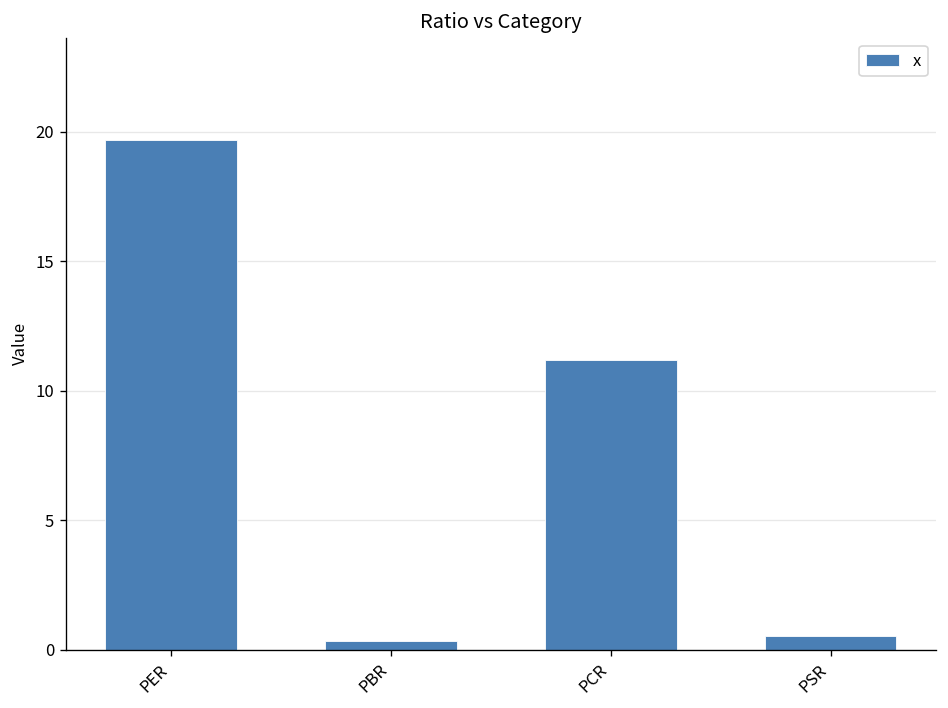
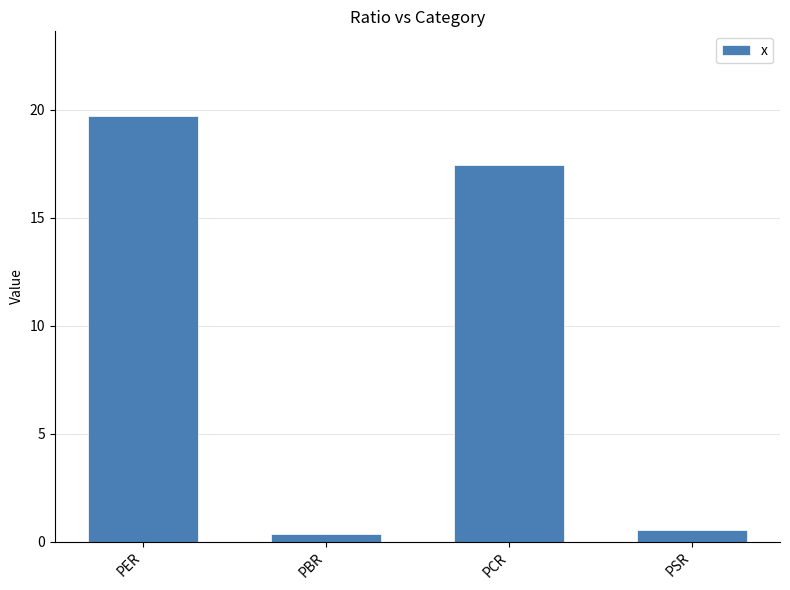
PCR: 11.2 -> 17.4
